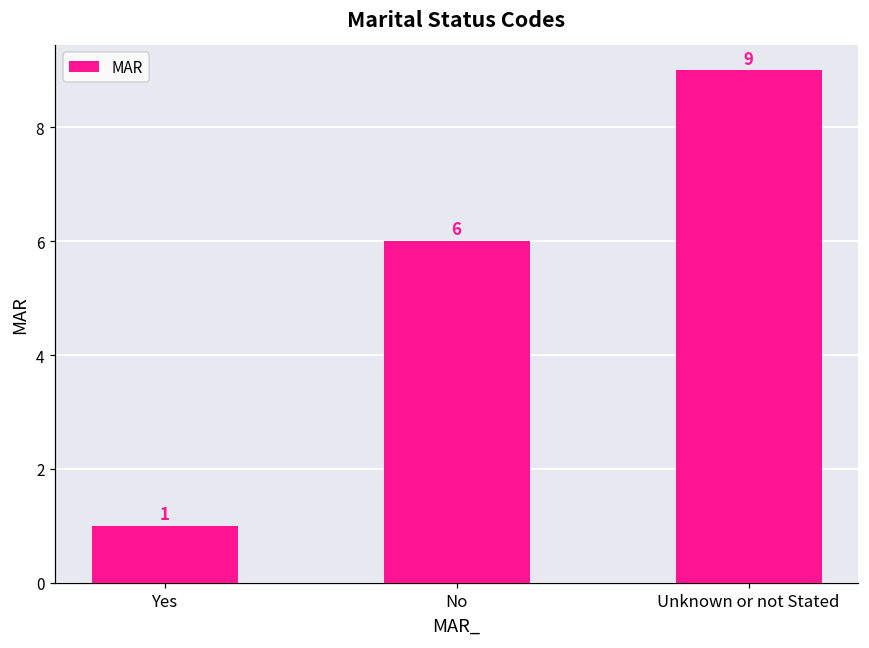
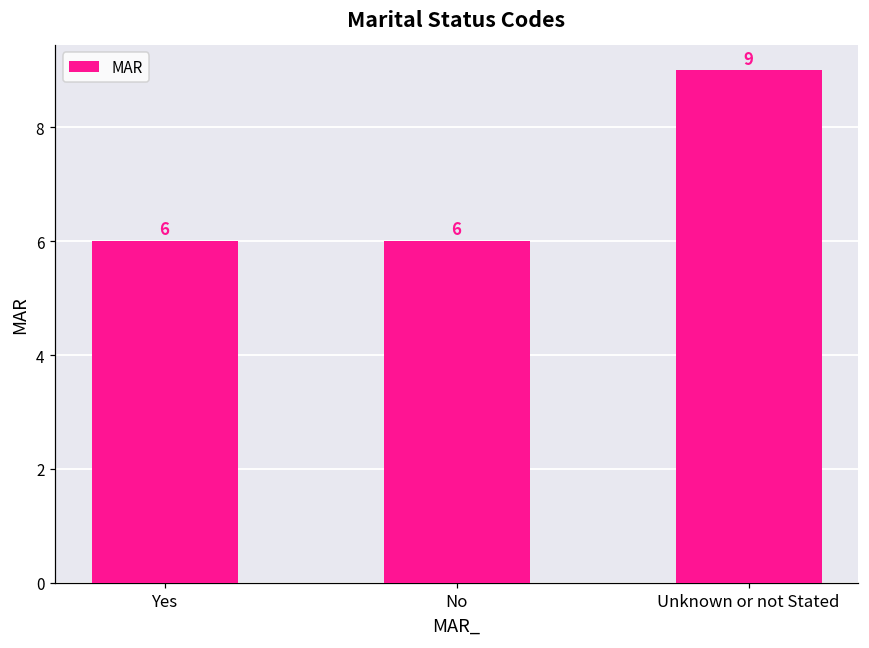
Yes: 1 -> 6
